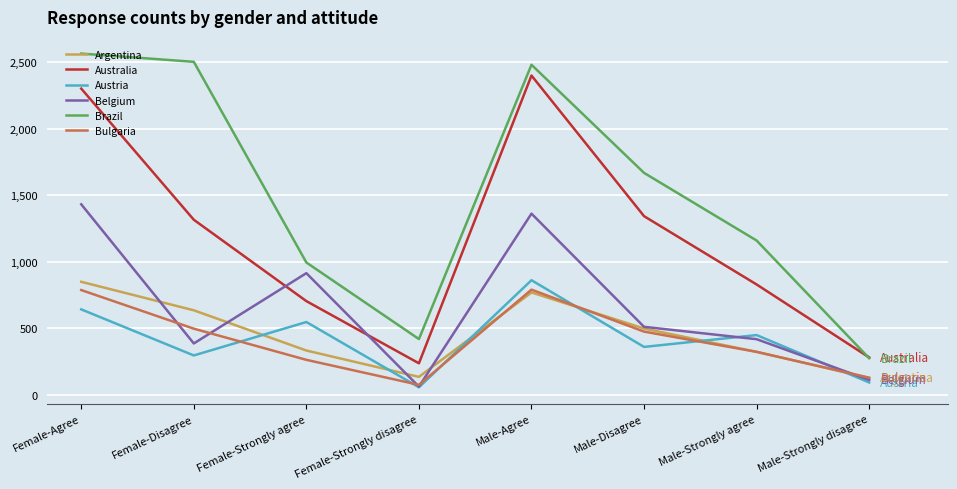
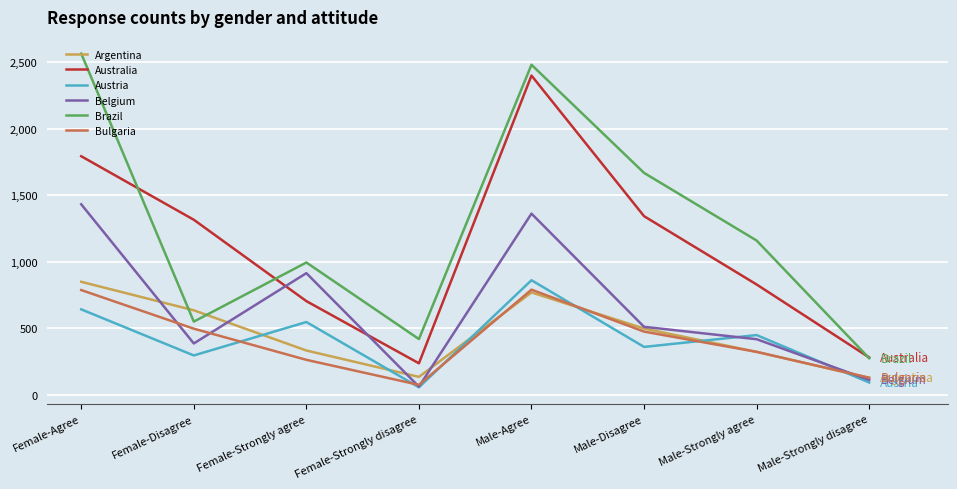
Australia, Female-Agree: 2,300 -> 1,790
Brazil, Female-Disagree: 2,500 -> 550
